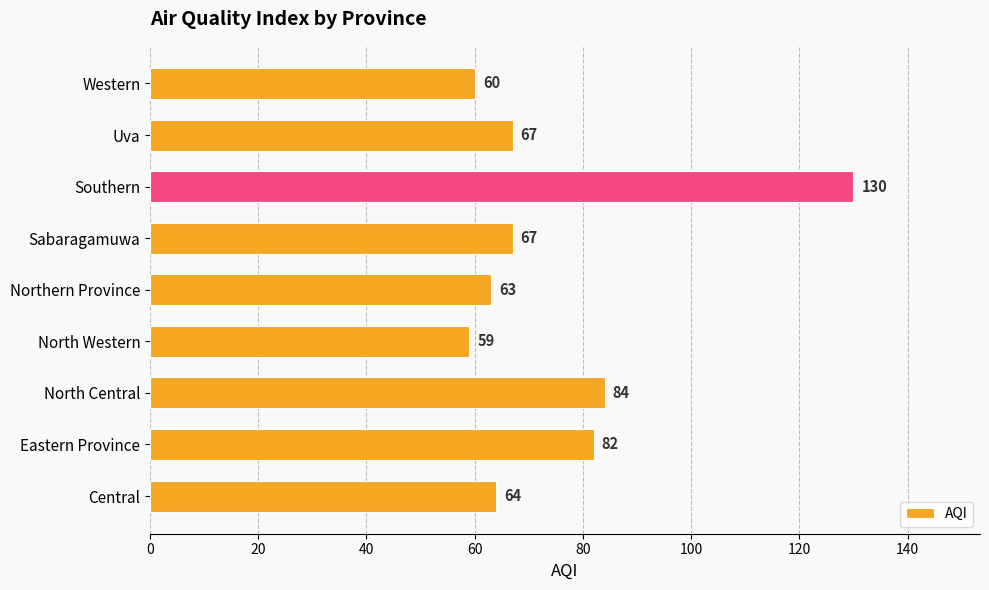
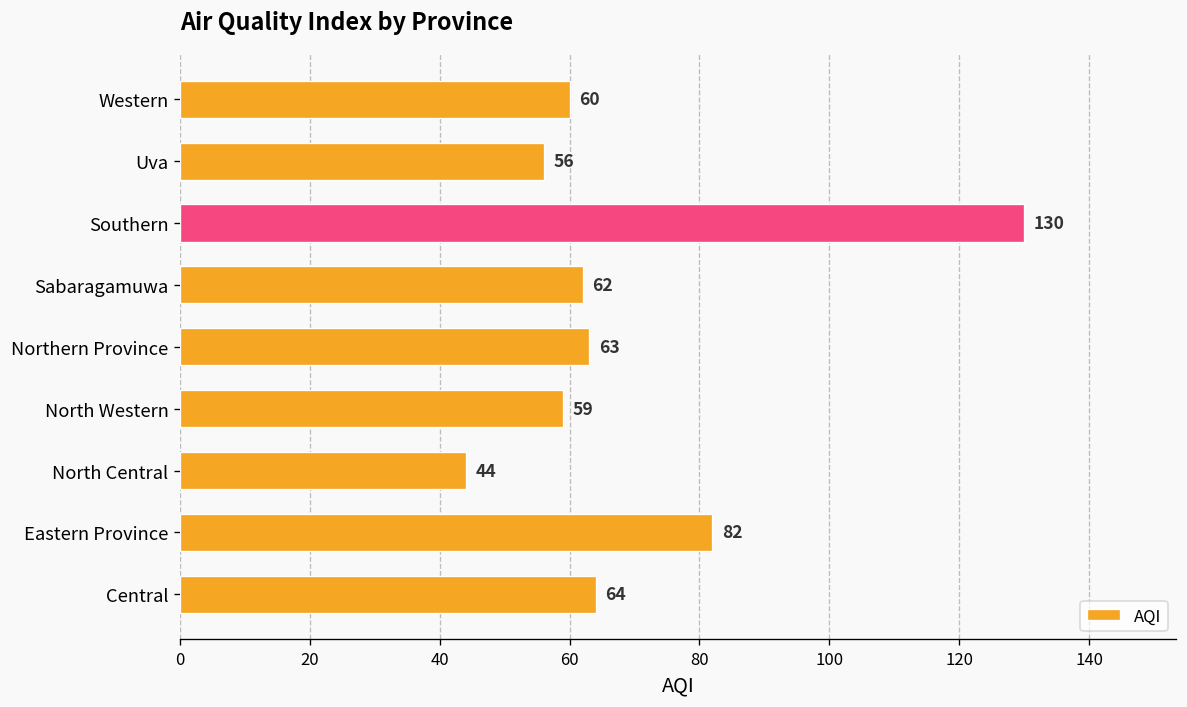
Uva: 67 -> 56
Sabaragamuwa: 67 -> 62
North Central: 84 -> 44
